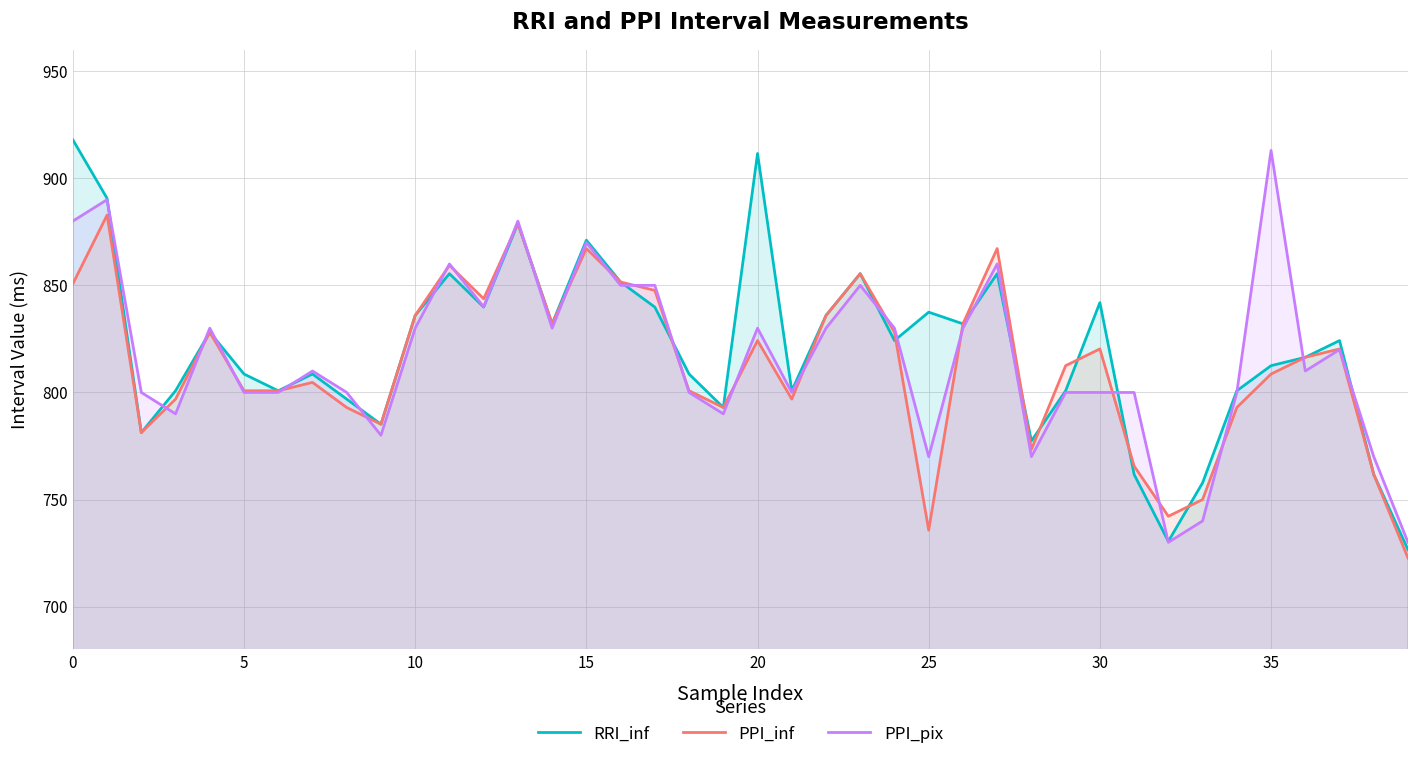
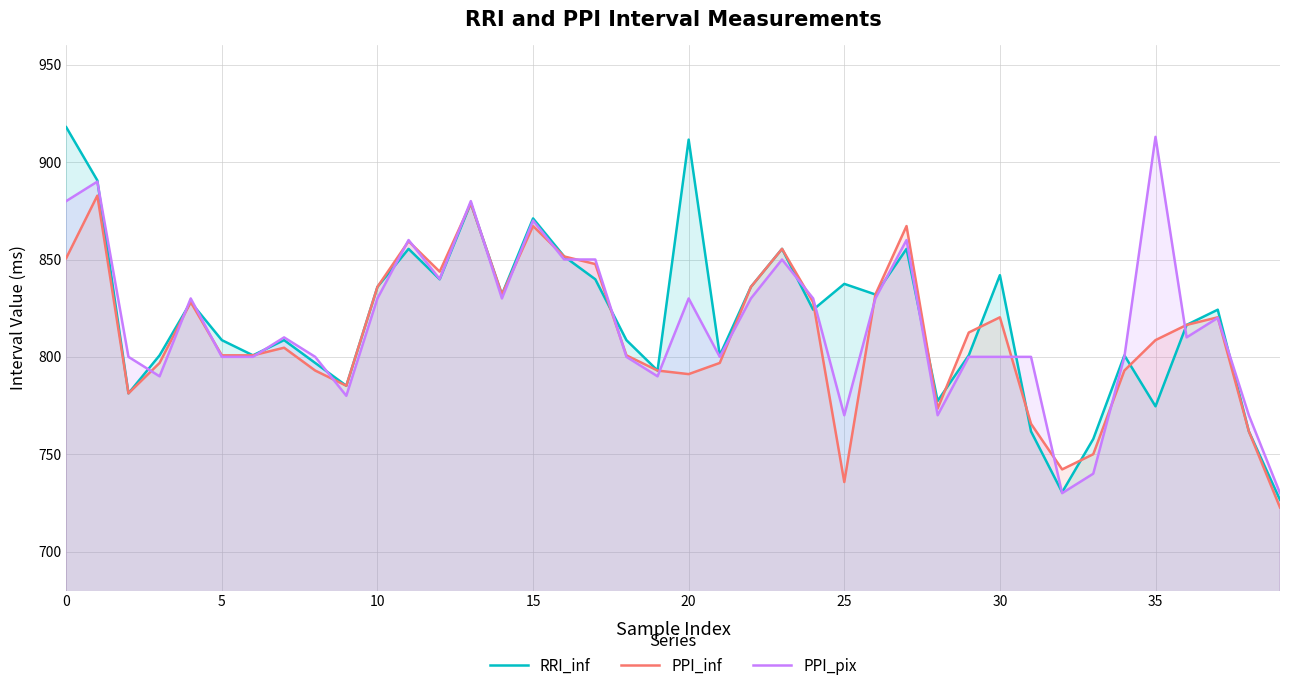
PPI_inf, 20: 824 -> 791
RRI_inf, 35: 813 -> 775
